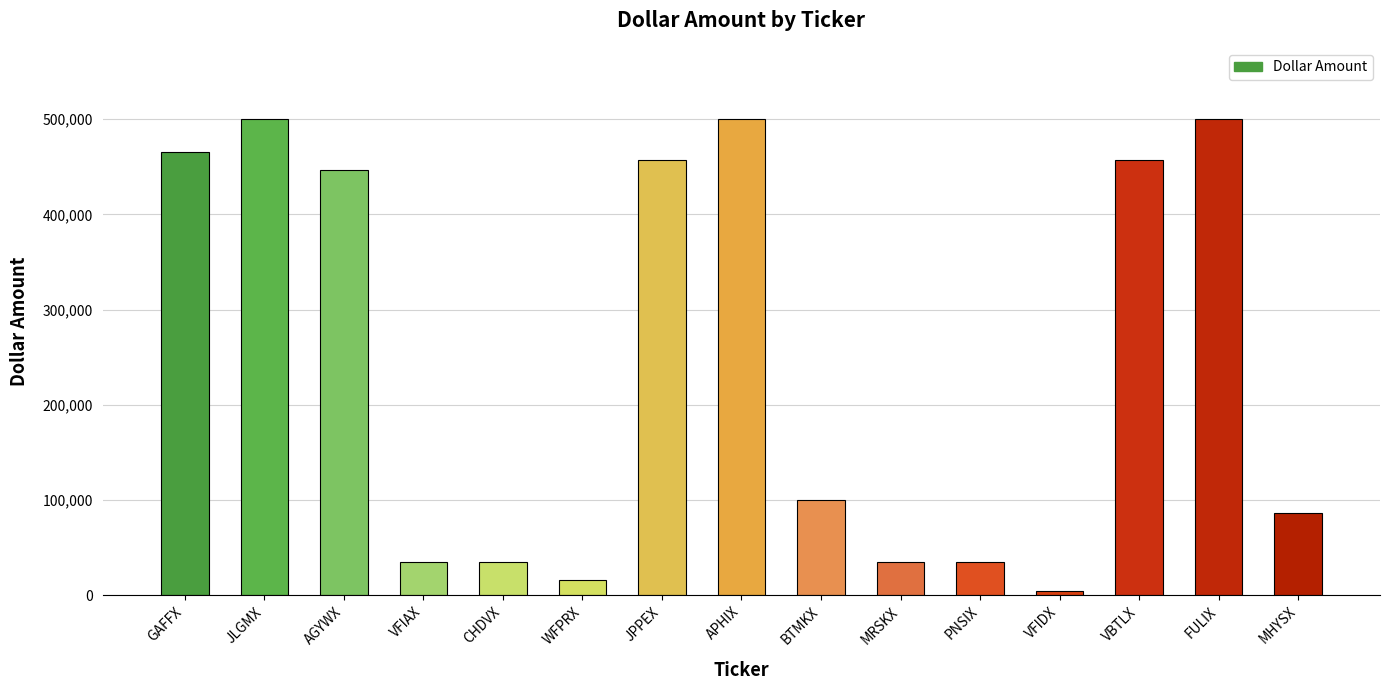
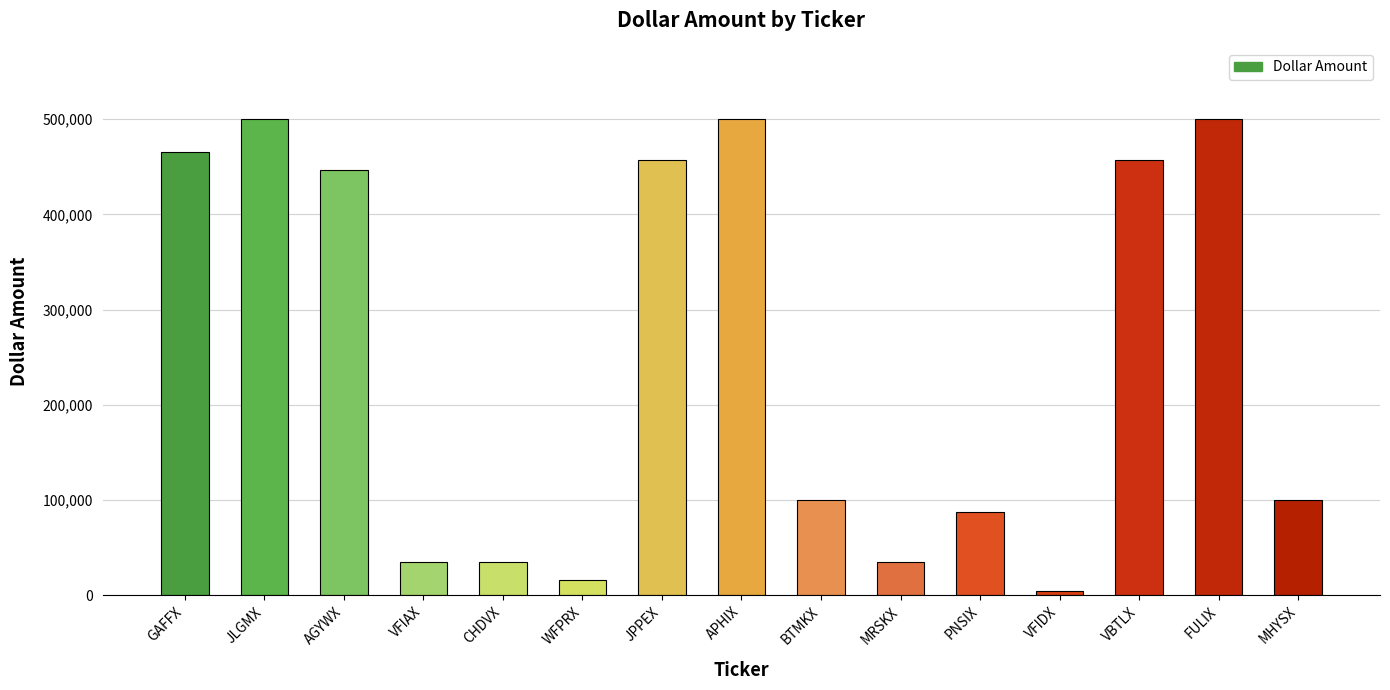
PNSIX: 30,000 -> 90,000
MHYSX: 90,000 -> 100,000
